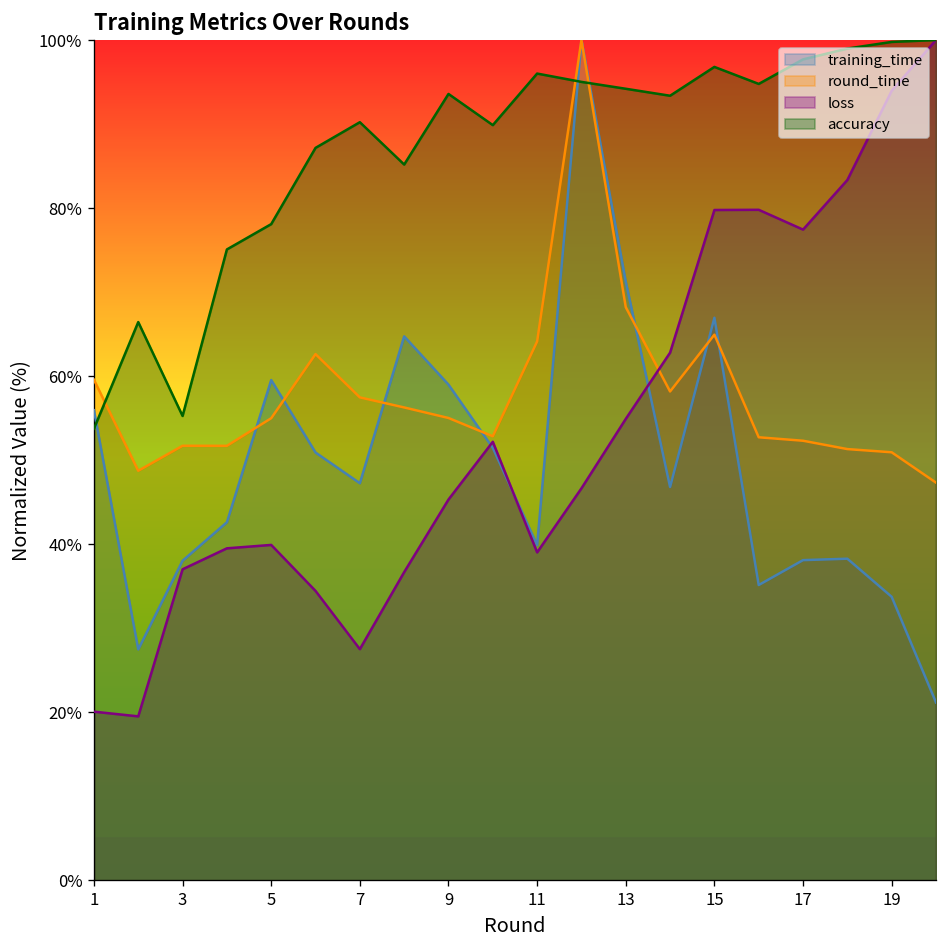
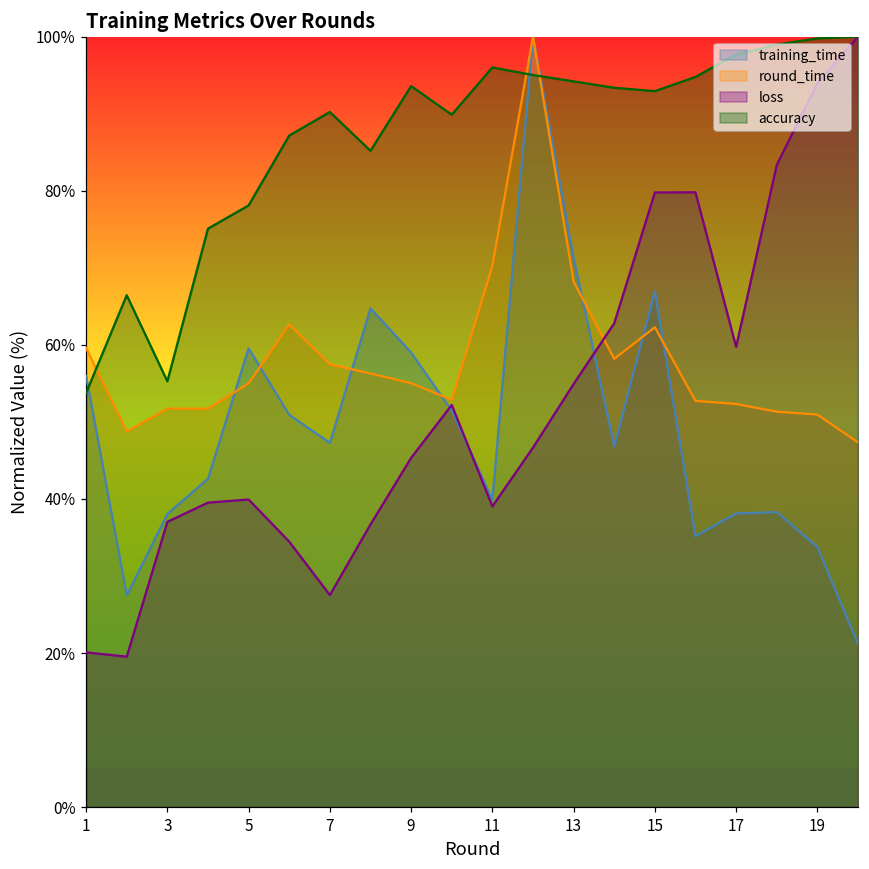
round_time, 11: 64% -> 70%
round_time, 15: 65% -> 62%
accuracy, 15: 97% -> 93%
loss, 17: 77% -> 60%
